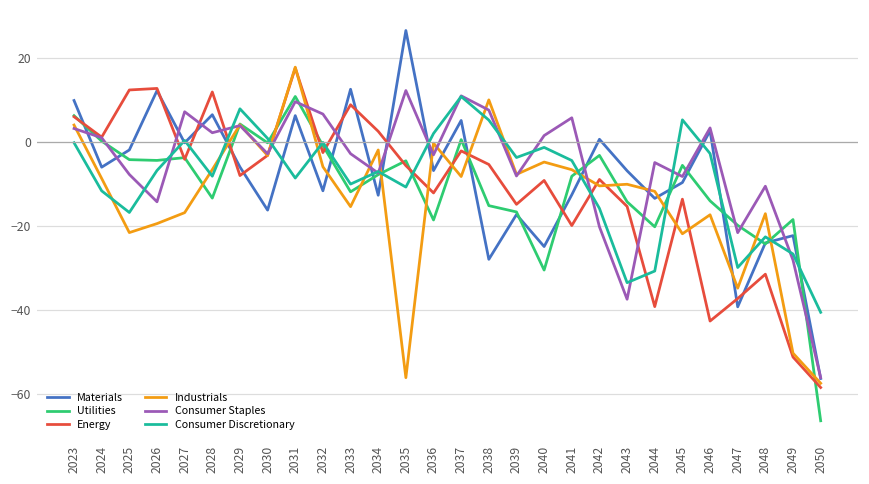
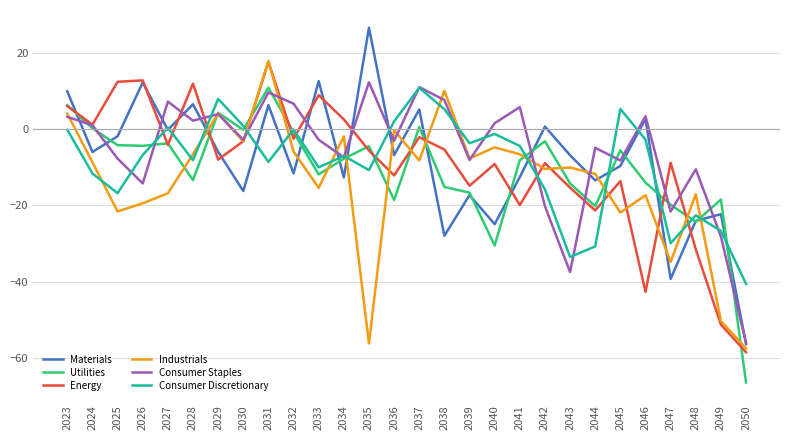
Energy, 2044: -39 -> -21
Energy, 2047: -37 -> -9
